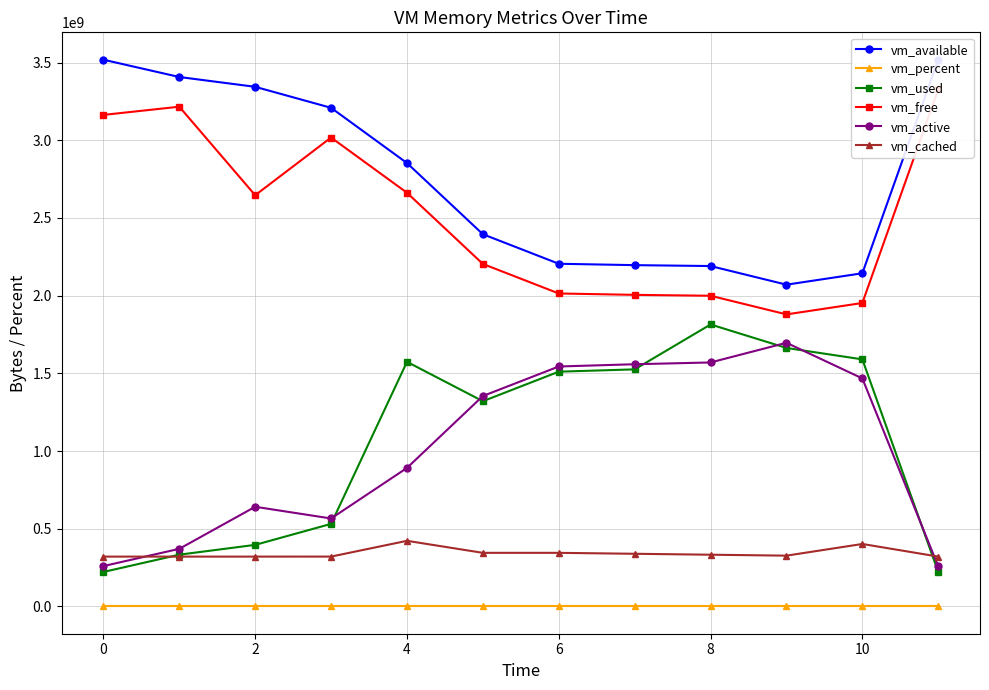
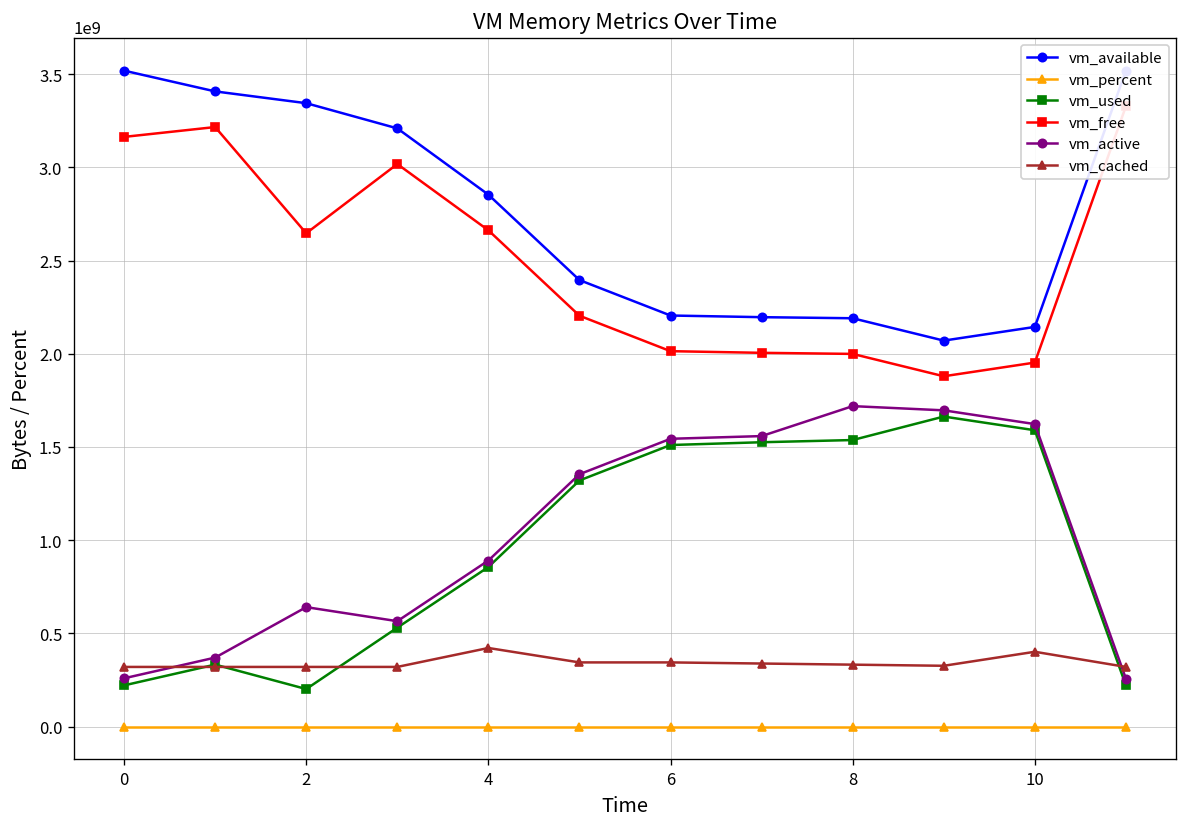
vm_used, 2: 400000000 -> 200000000
vm_used, 4: 1570000000 -> 860000000
vm_used, 8: 1810000000 -> 1540000000
vm_active, 8: 1570000000 -> 1720000000
vm_active, 10: 1470000000 -> 1620000000
